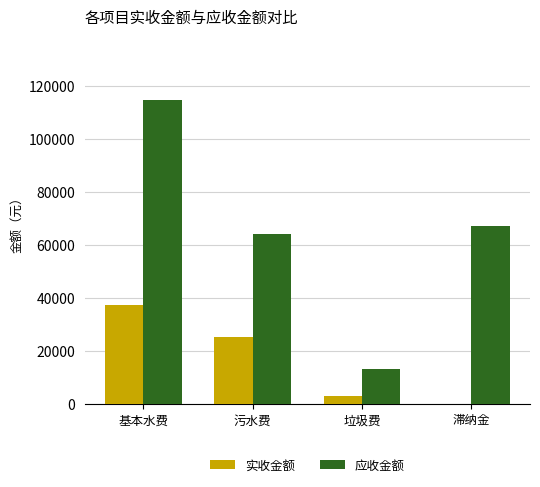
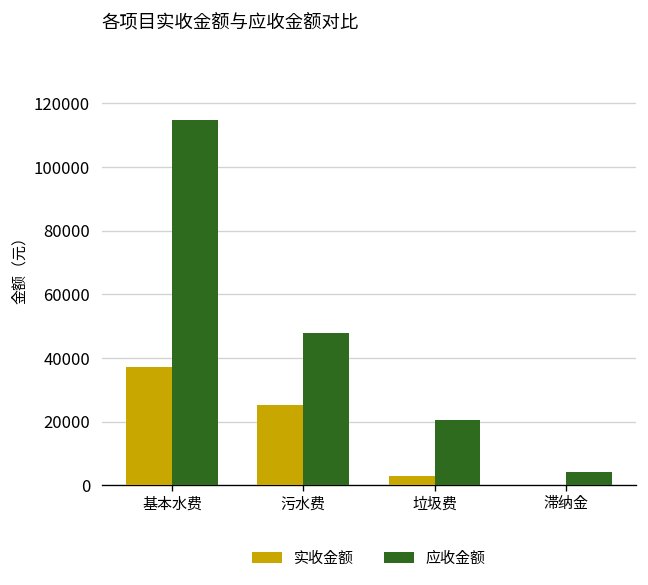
应收金额, 污水费: 64000 -> 48000
应收金额, 垃圾费: 13000 -> 20000
应收金额, 滞纳金: 67000 -> 4000
